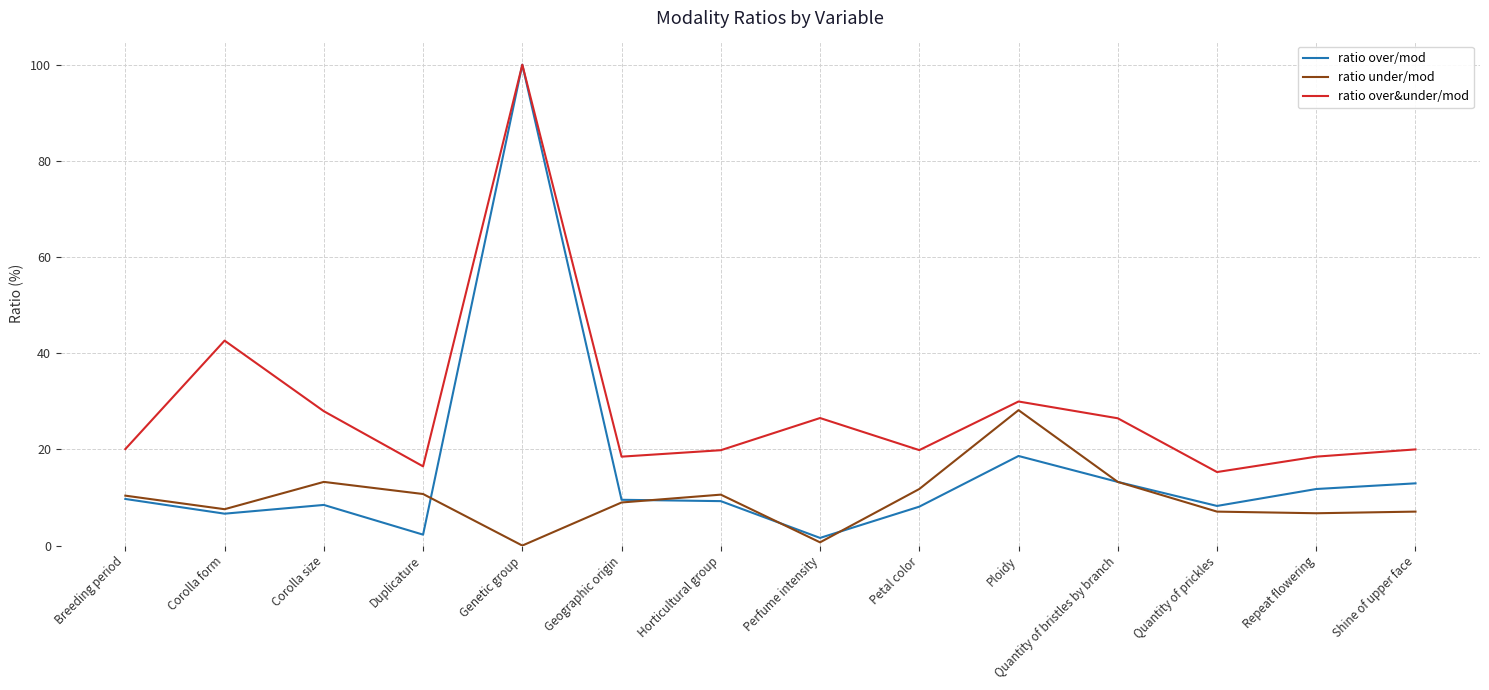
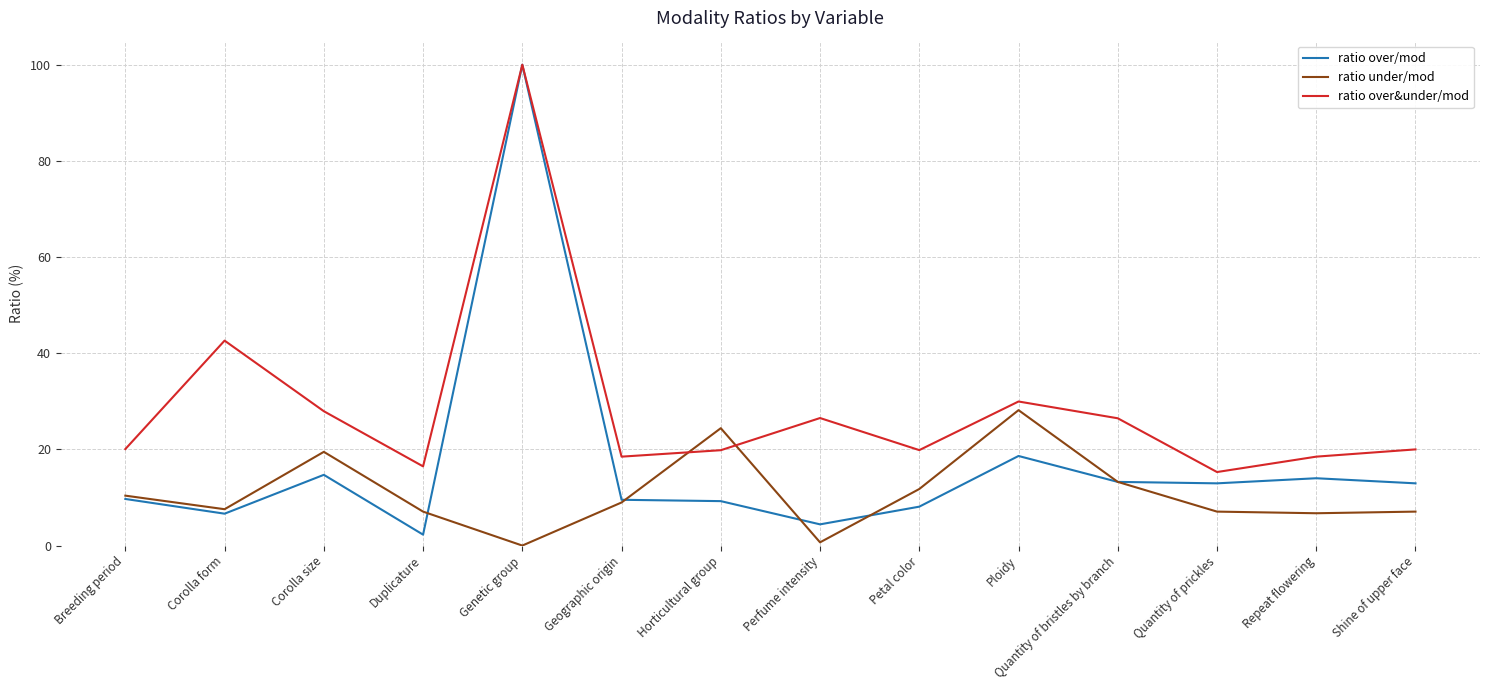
ratio over/mod, Corolla size: 8 -> 15
ratio under/mod, Corolla size: 13 -> 19
ratio under/mod, Duplicature: 11 -> 7
ratio under/mod, Horticultural group: 11 -> 24
ratio over/mod, Perfume intensity: 2 -> 4
ratio over/mod, Quantity of prickles: 8 -> 13
ratio over/mod, Repeat flowering: 12 -> 14
